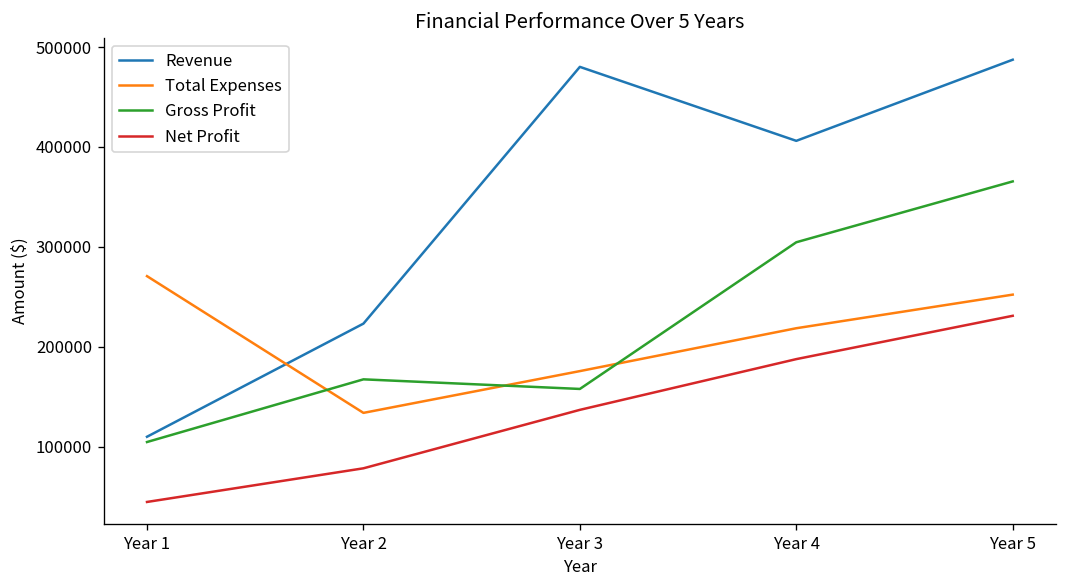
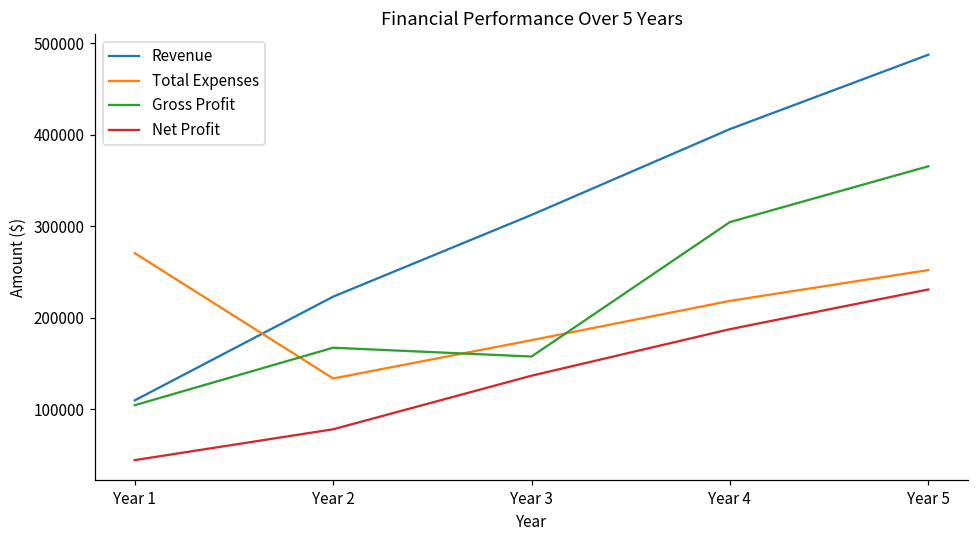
Revenue, Year 3: 480000 -> 310000
